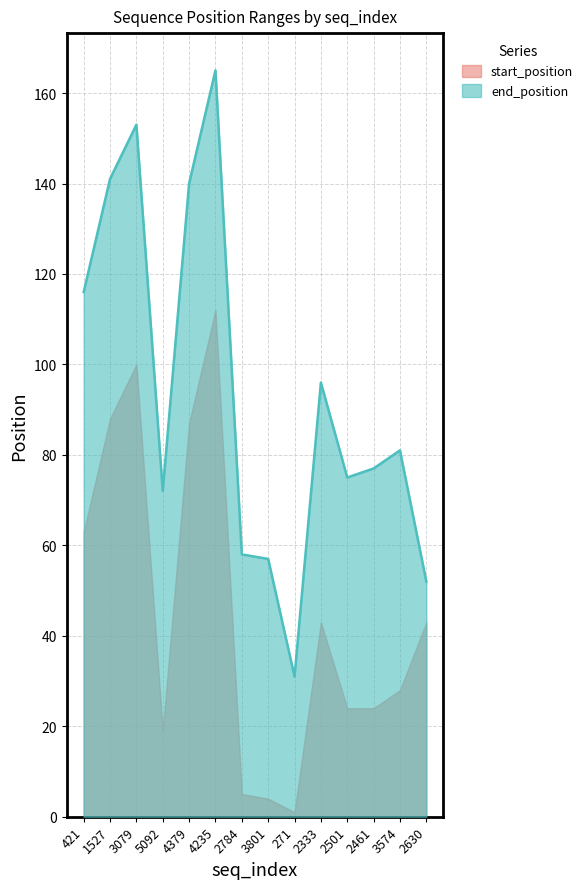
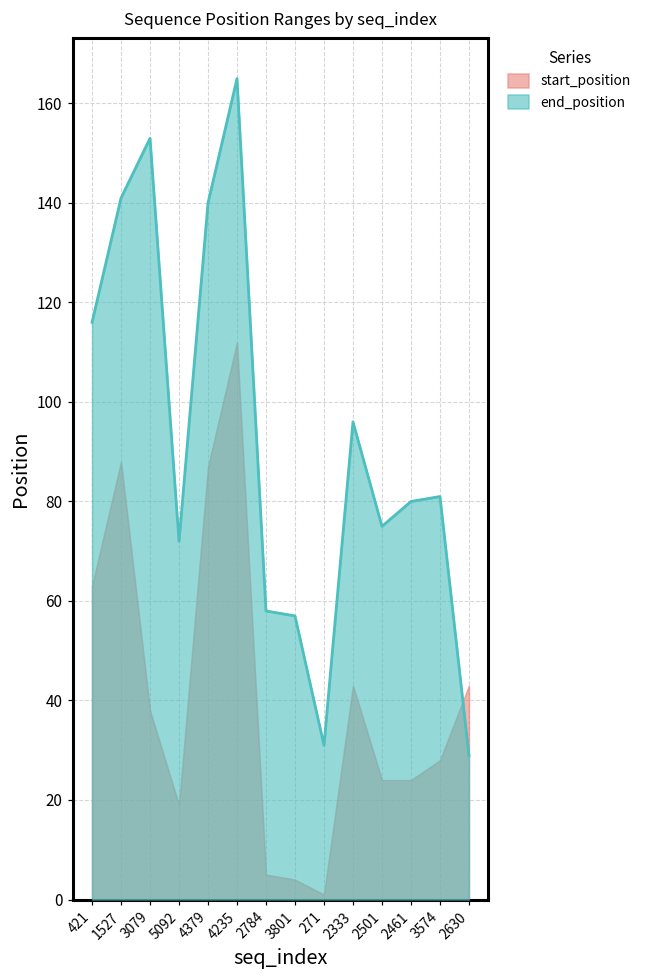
start_position, 3079: 100 -> 38
end_position, 2461: 77 -> 80
end_position, 2630: 52 -> 29
